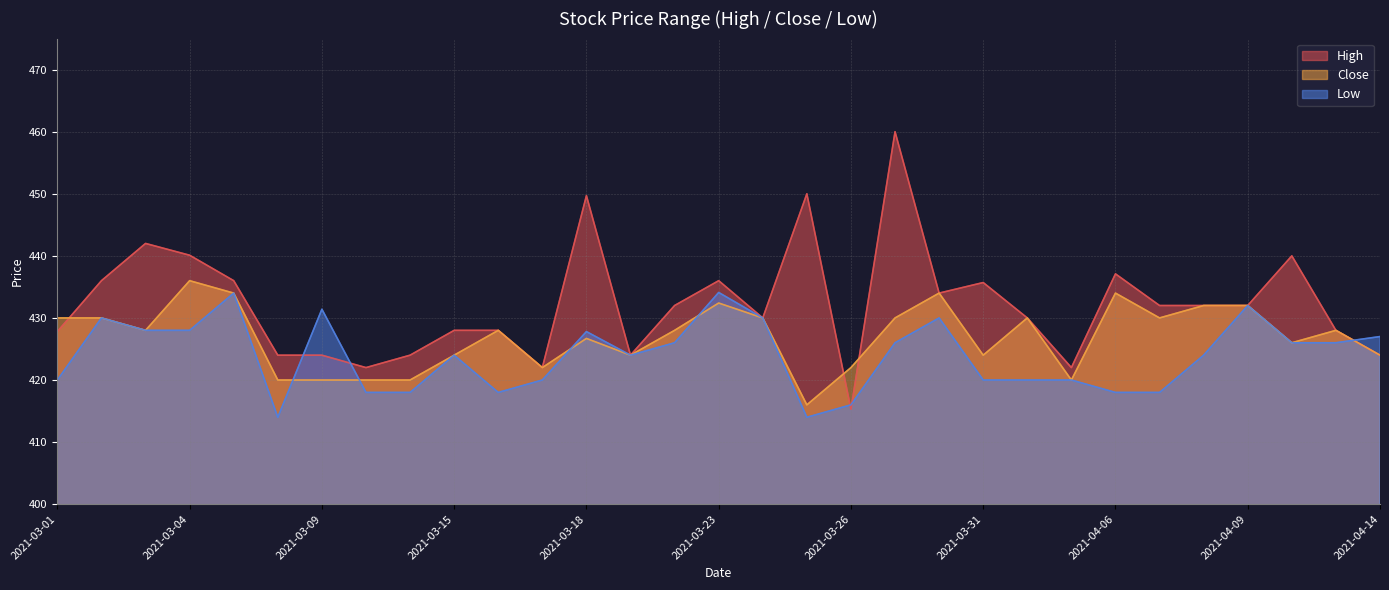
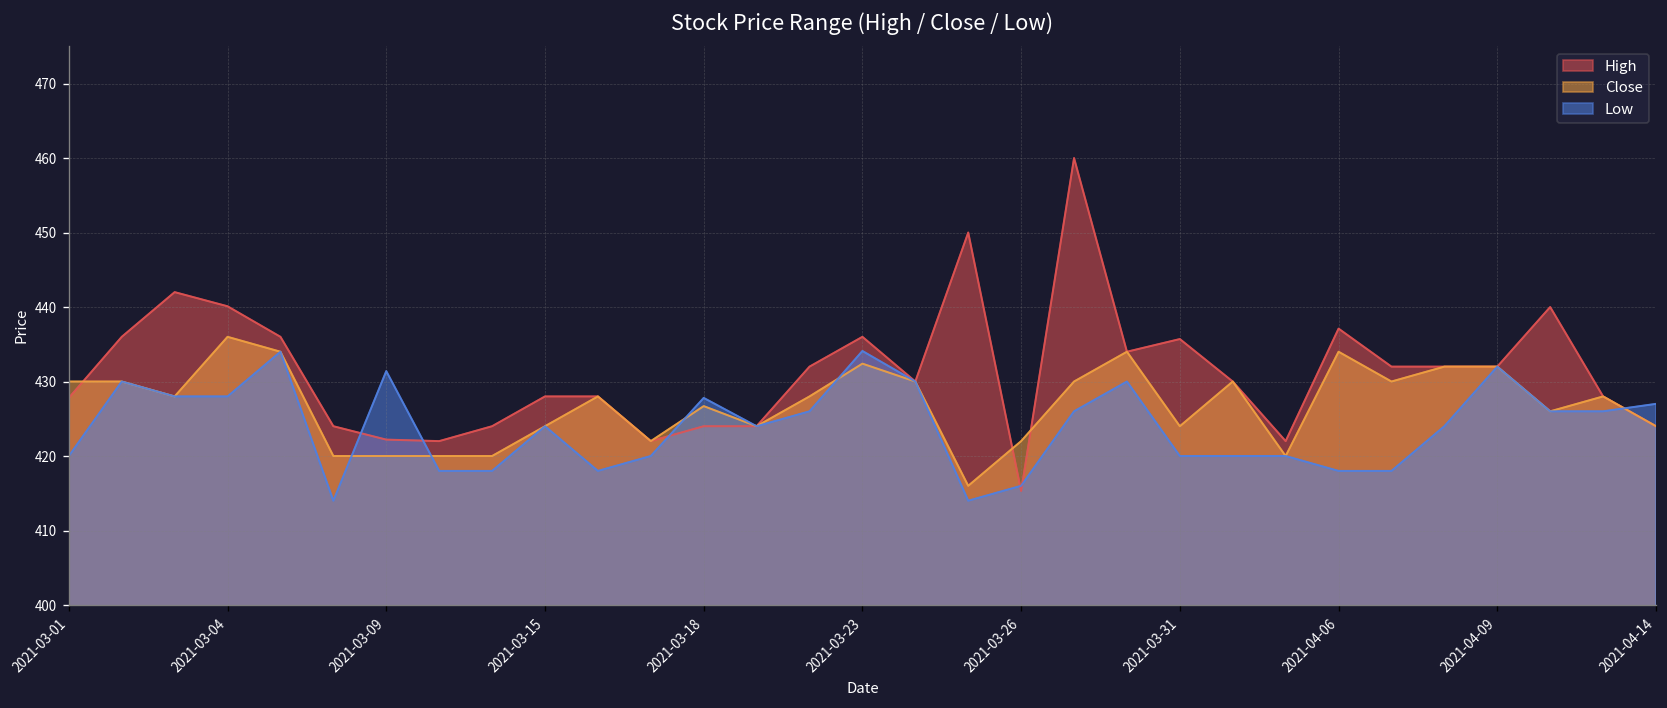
High, 2021-03-09: 424 -> 422
High, 2021-03-18: 450 -> 424
